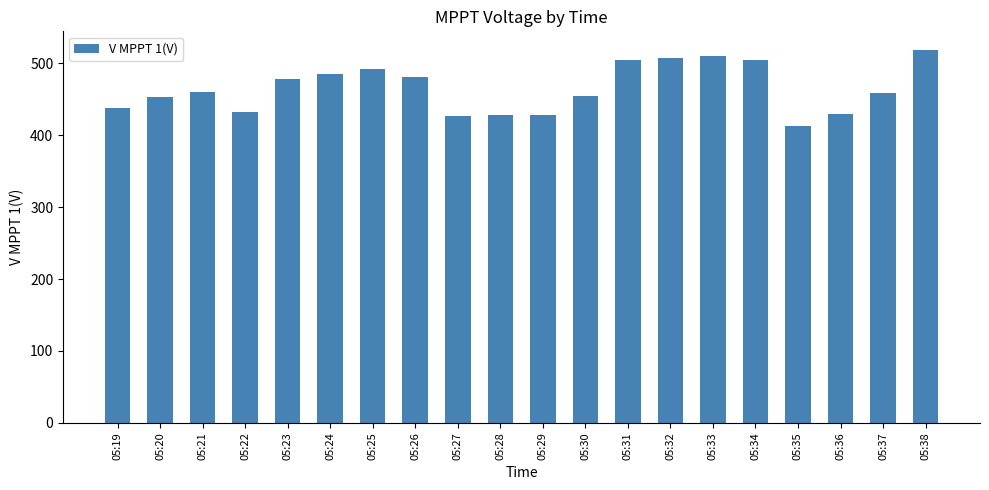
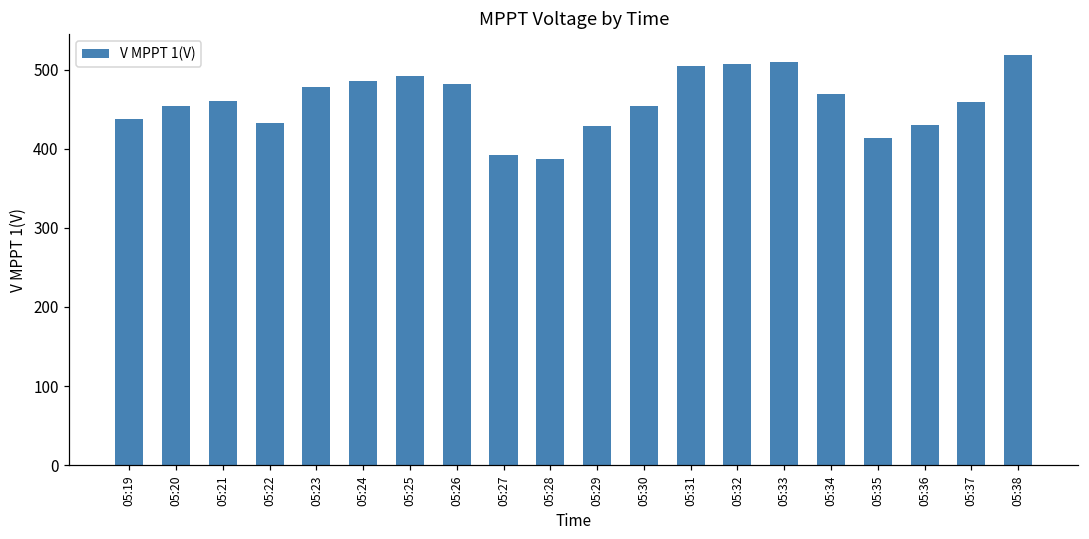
05:27: 430 -> 390
05:28: 430 -> 390
05:34: 500 -> 470
